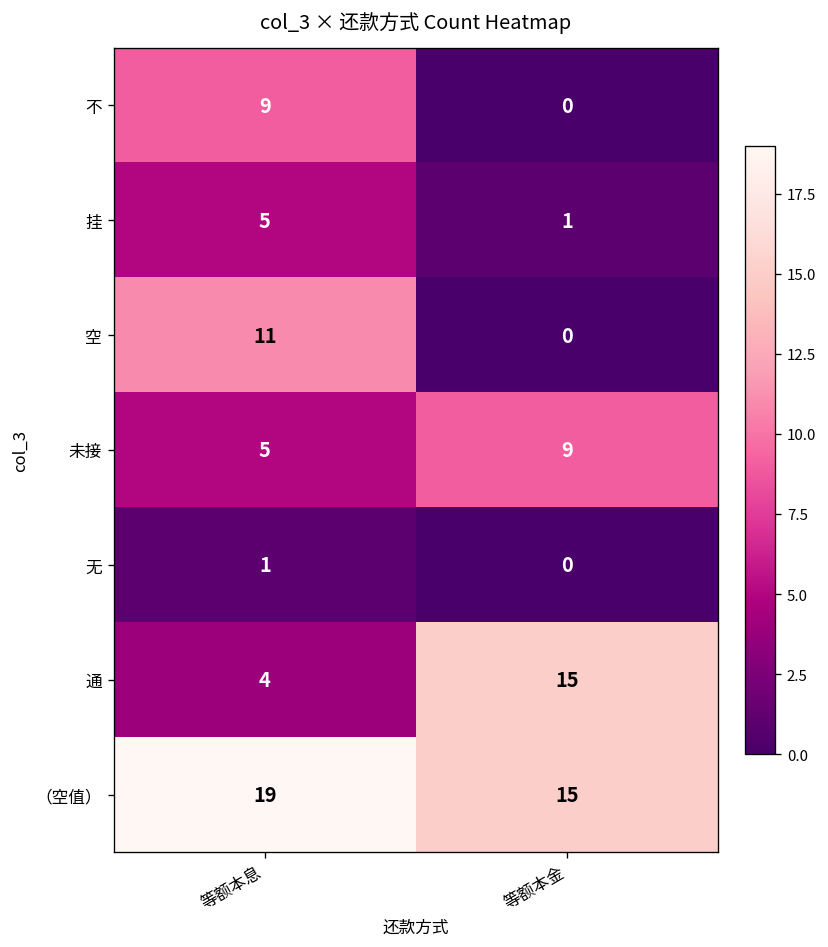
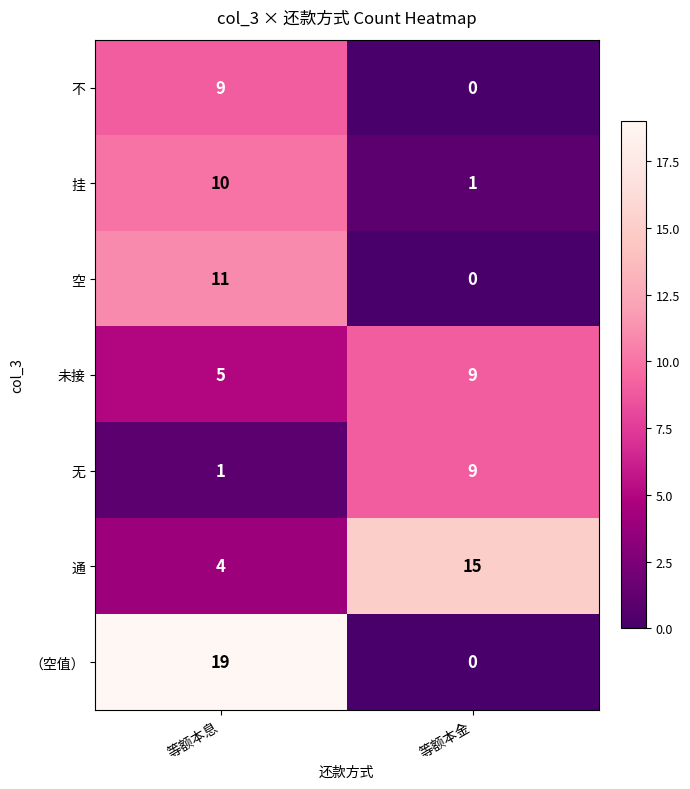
挂, 等额本息: 5 -> 10
无, 等额本金: 0 -> 9
（空值）, 等额本金: 15 -> 0
